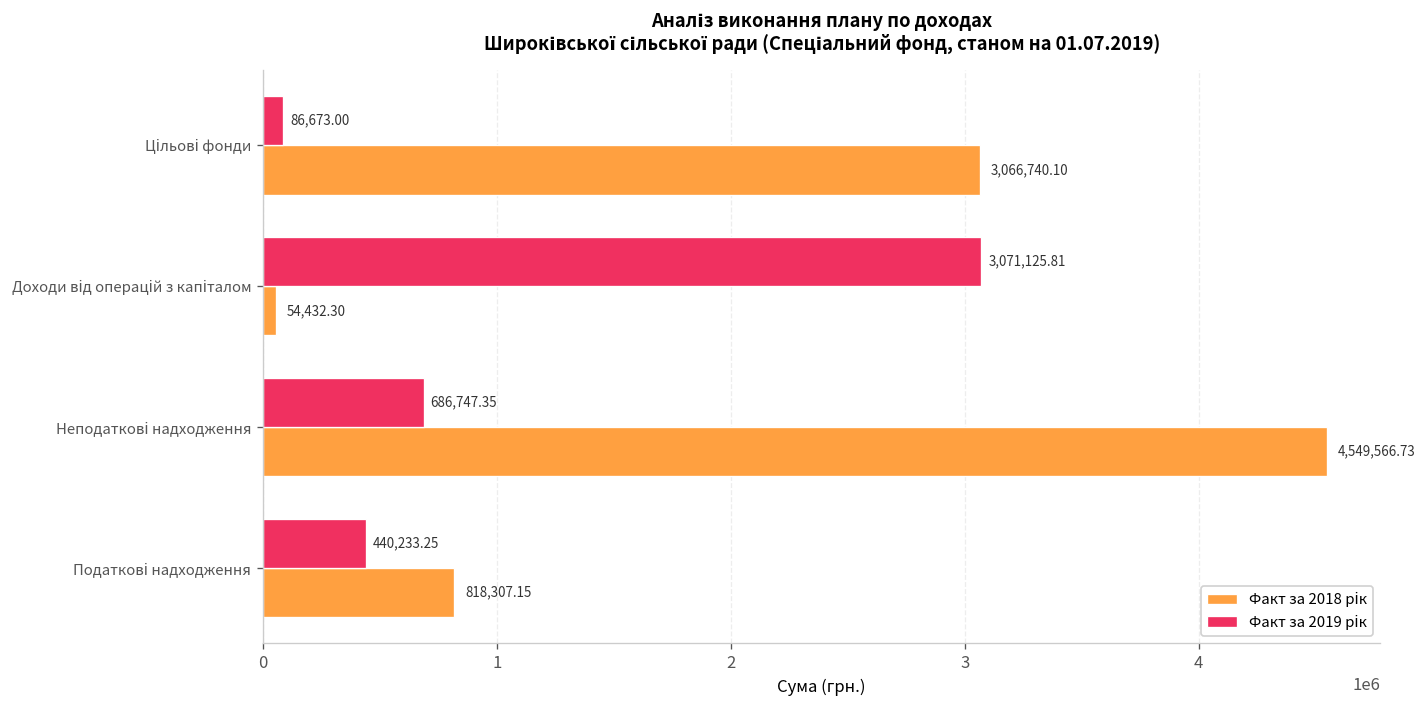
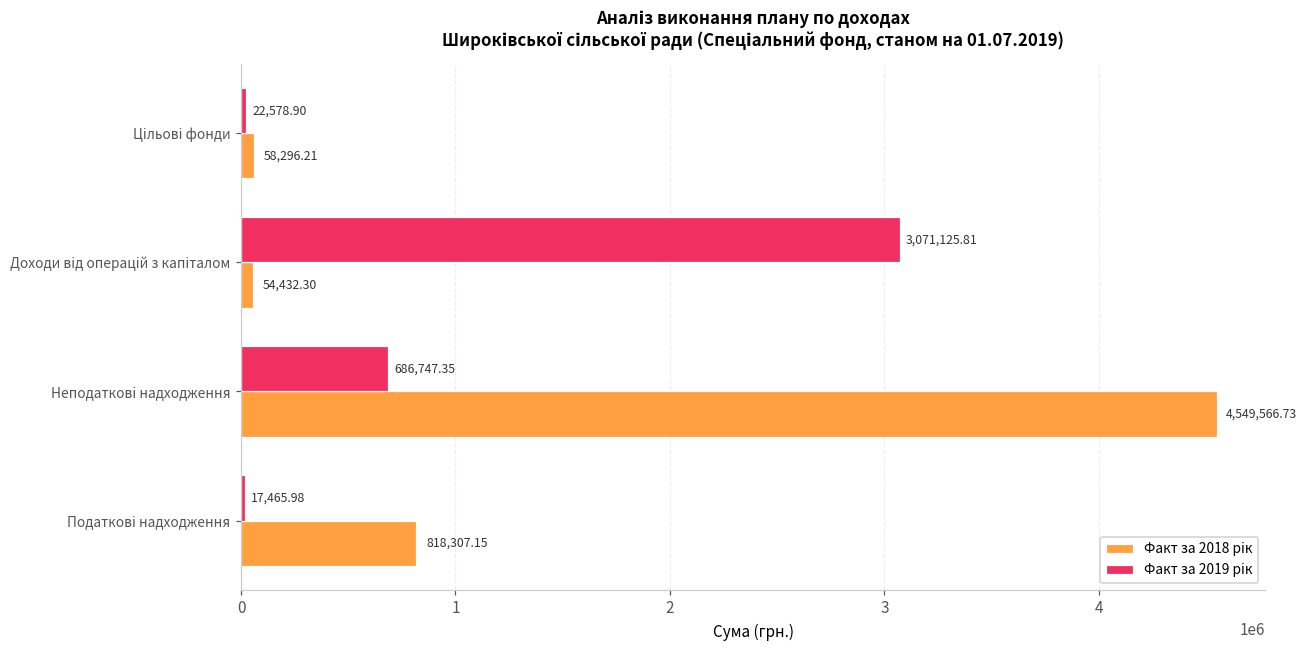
Факт за 2019 рік, Цільові фонди: 86,673.00 -> 22,578.90
Факт за 2018 рік, Цільові фонди: 3,066,740.10 -> 58,296.21
Факт за 2019 рік, Податкові надходження: 440,233.25 -> 17,465.98
